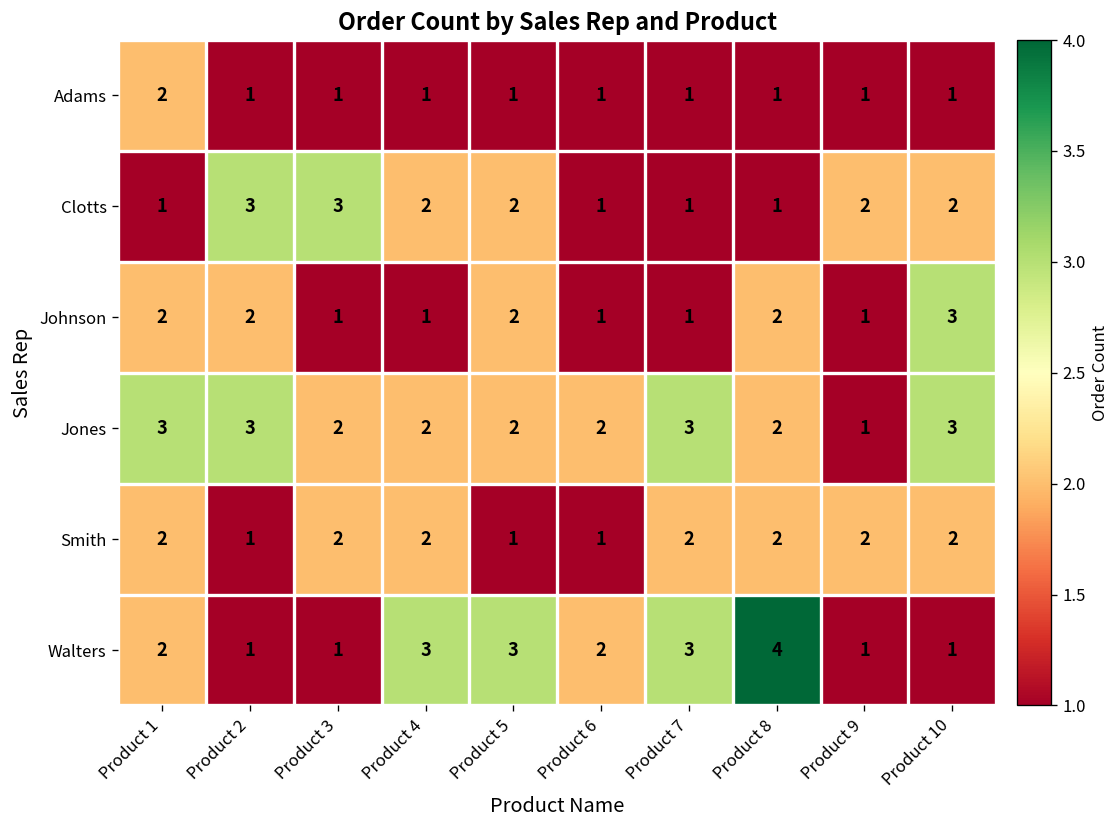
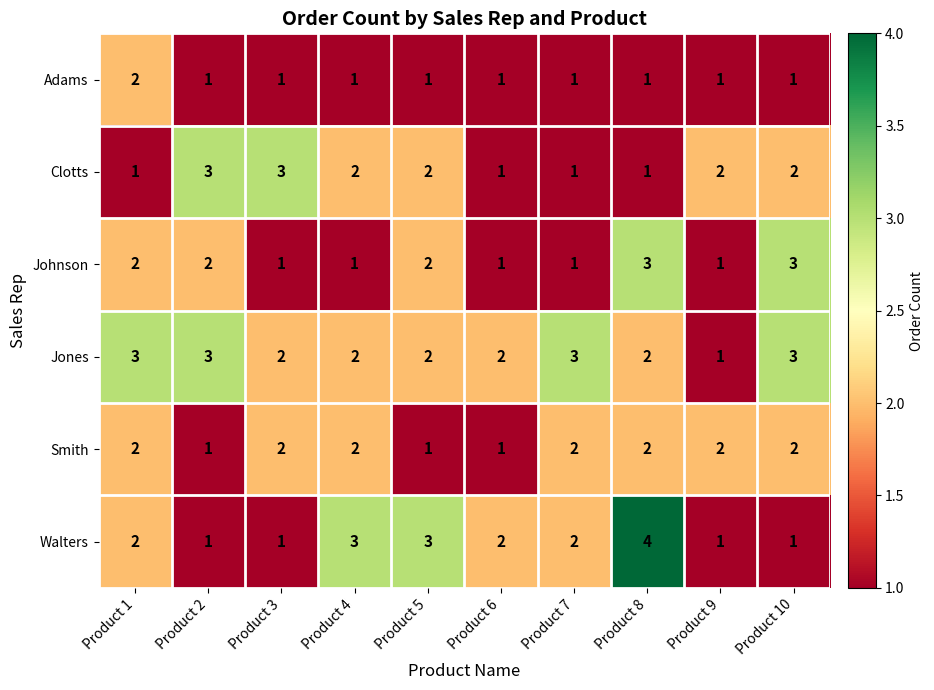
Johnson, Product 8: 2 -> 3
Walters, Product 7: 3 -> 2
